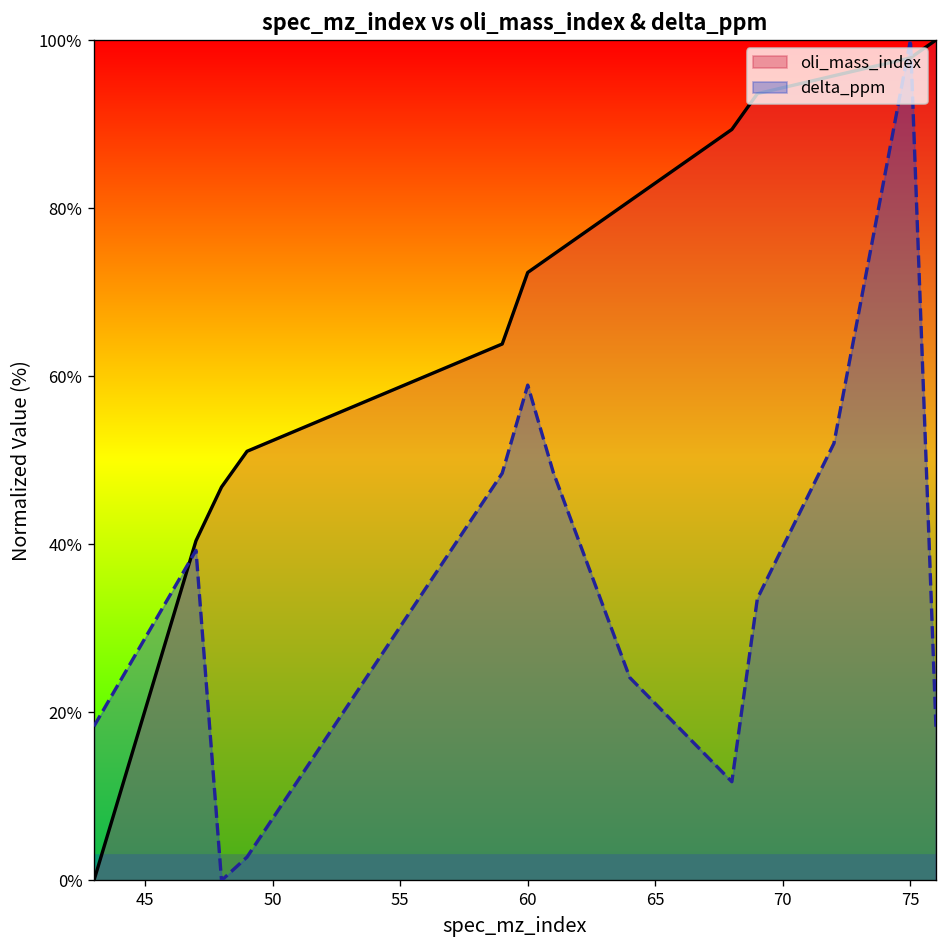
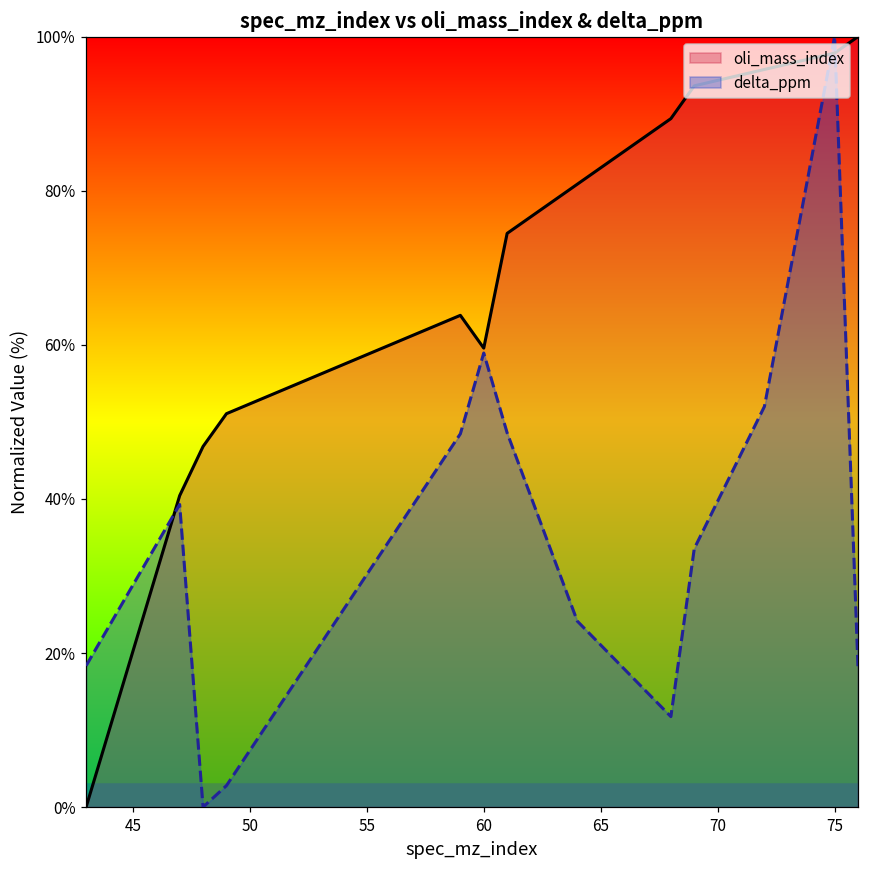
oli_mass_index, 60: 72% -> 60%
